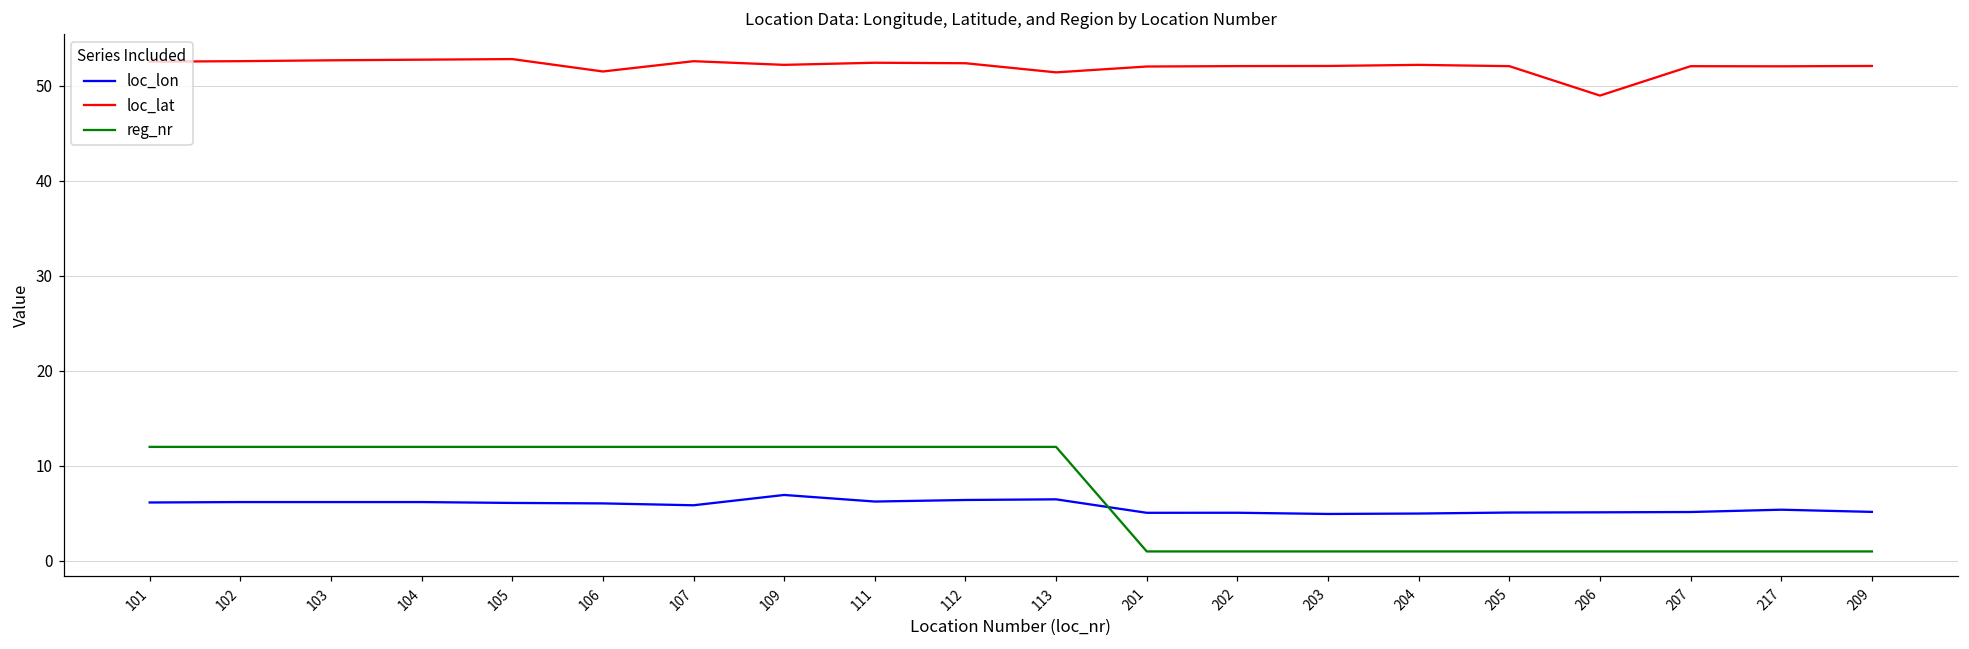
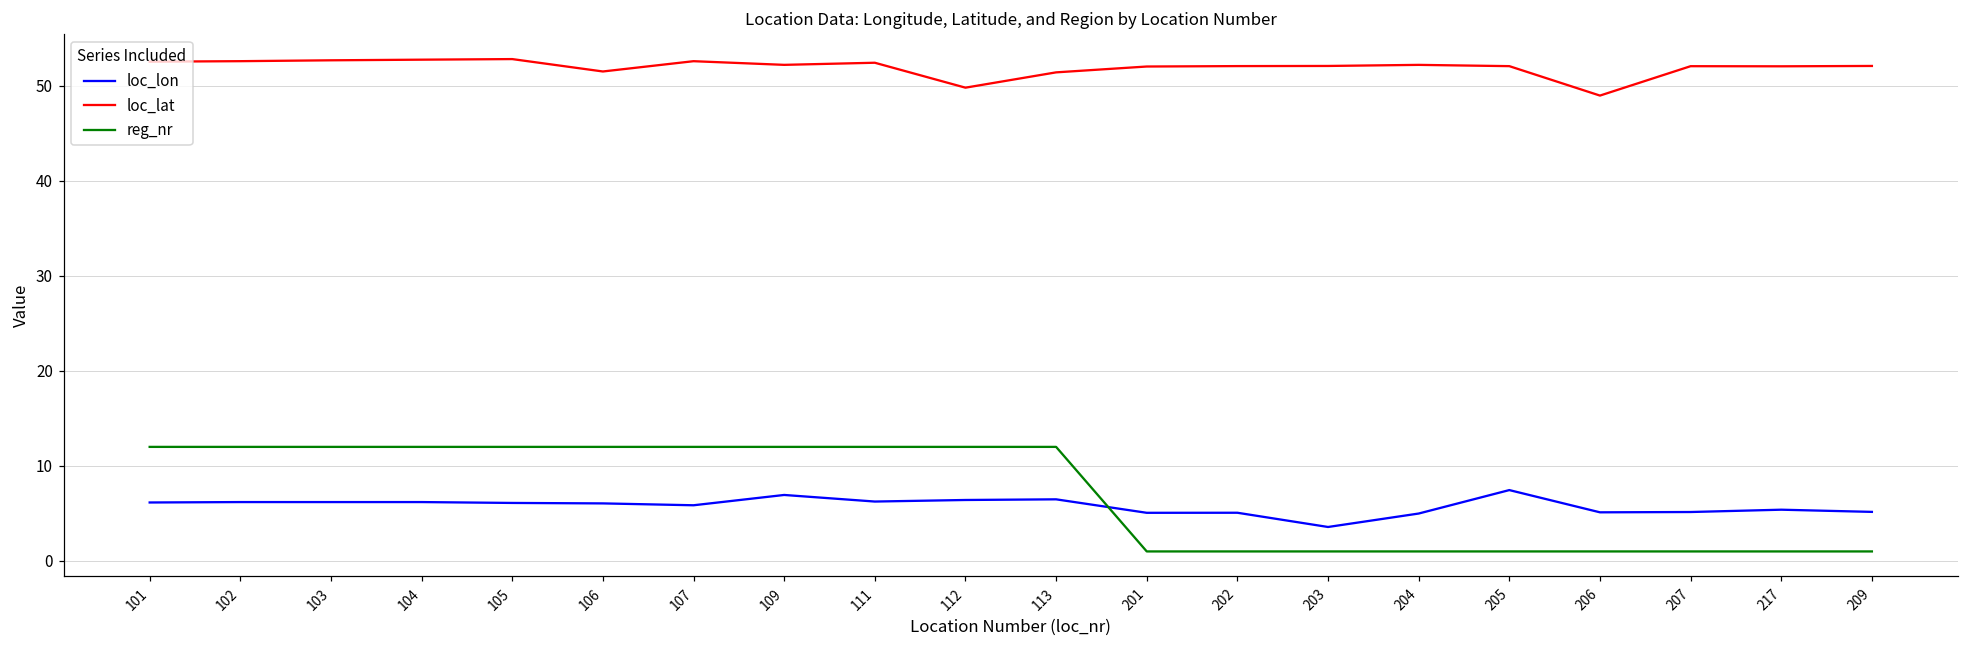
loc_lat, 112: 52 -> 50
loc_lon, 203: 5 -> 4
loc_lon, 205: 5 -> 7
